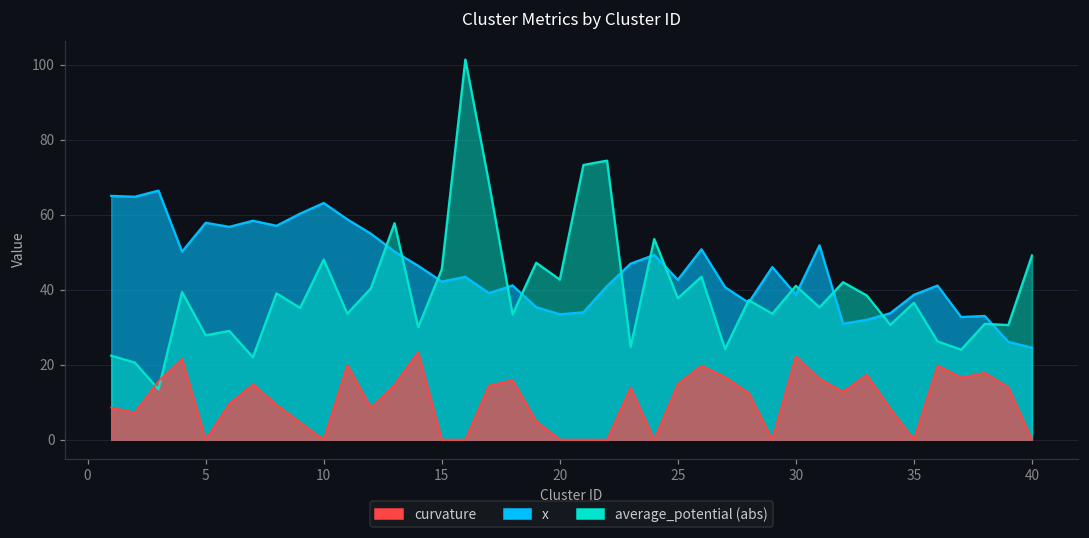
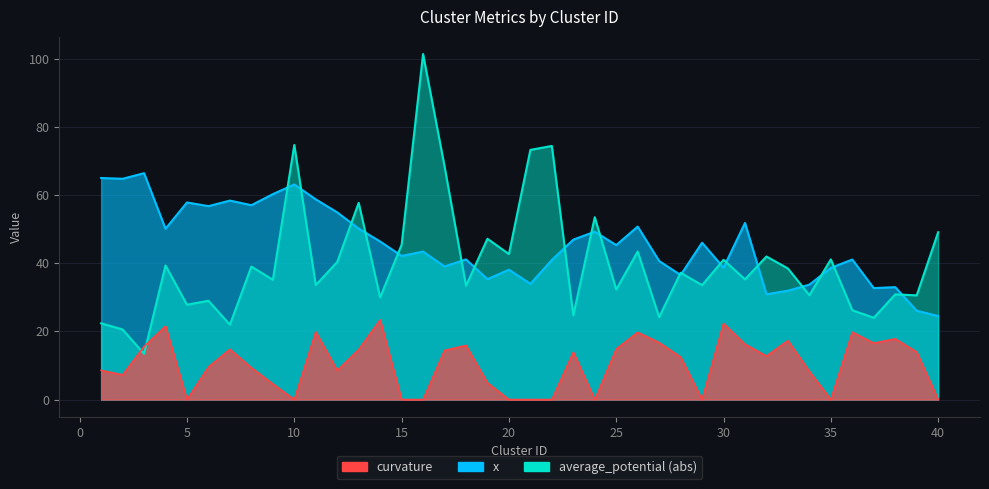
average_potential (abs), 10: 48 -> 75
x, 20: 33 -> 38
x, 25: 43 -> 45
average_potential (abs), 25: 38 -> 32
average_potential (abs), 35: 36 -> 41
